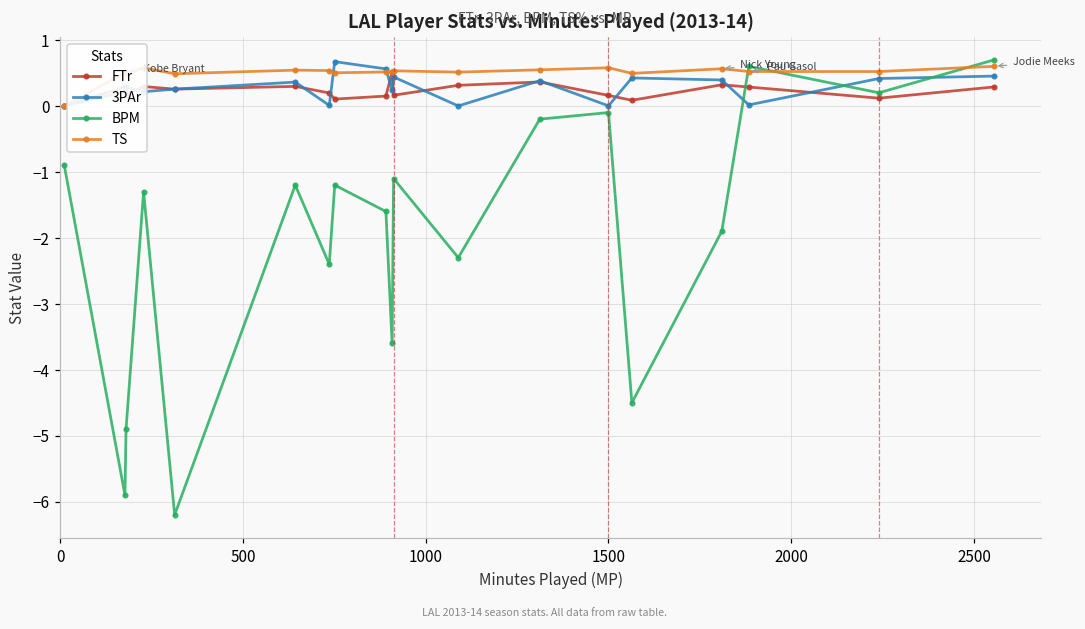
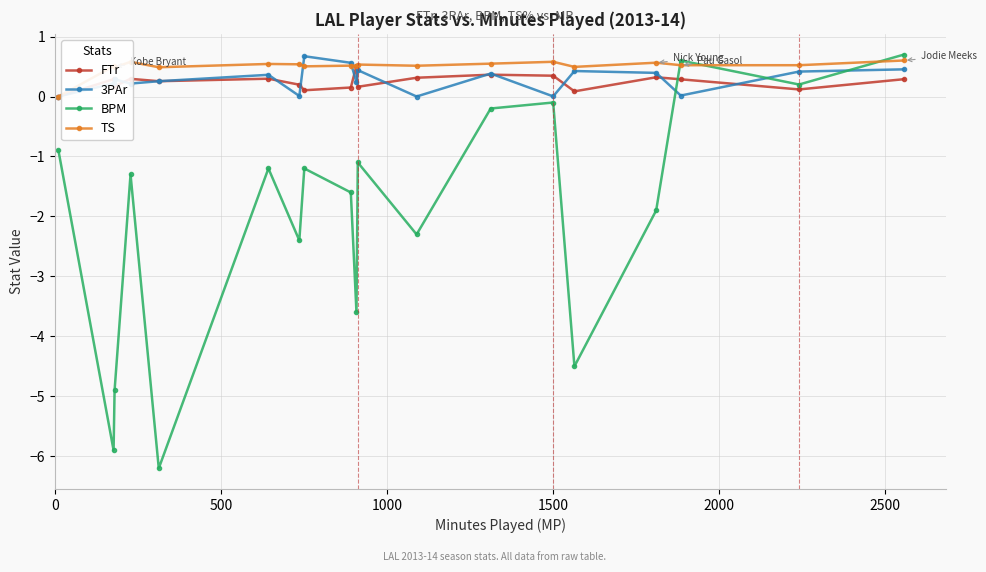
FTr, 1500: 0.2 -> 0.3
